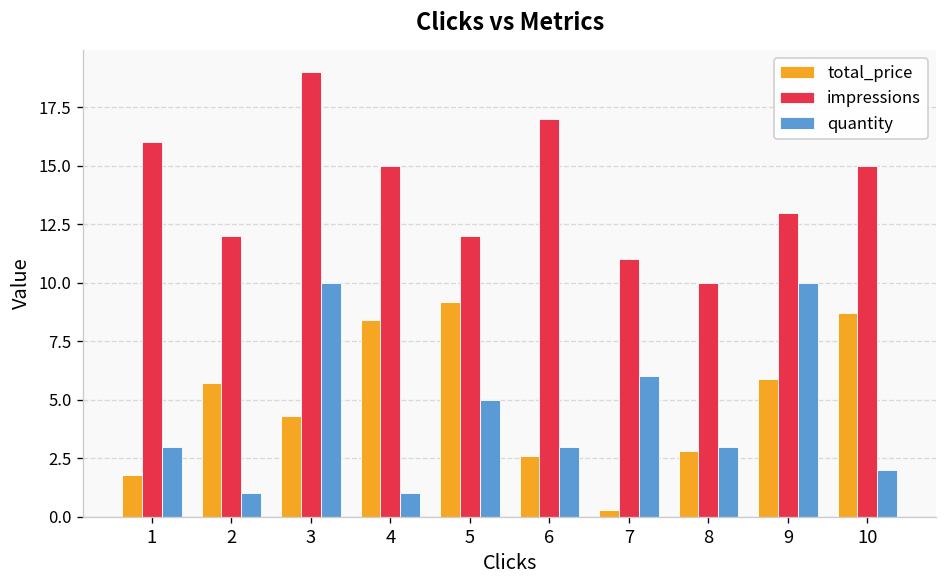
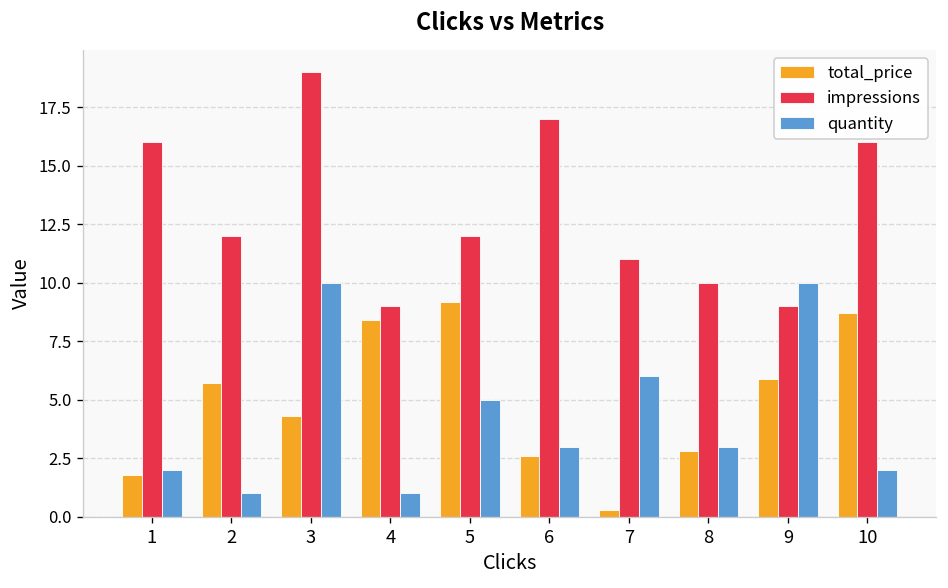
quantity, 1: 3 -> 2
impressions, 4: 15 -> 9
impressions, 9: 13 -> 9
impressions, 10: 15 -> 16
